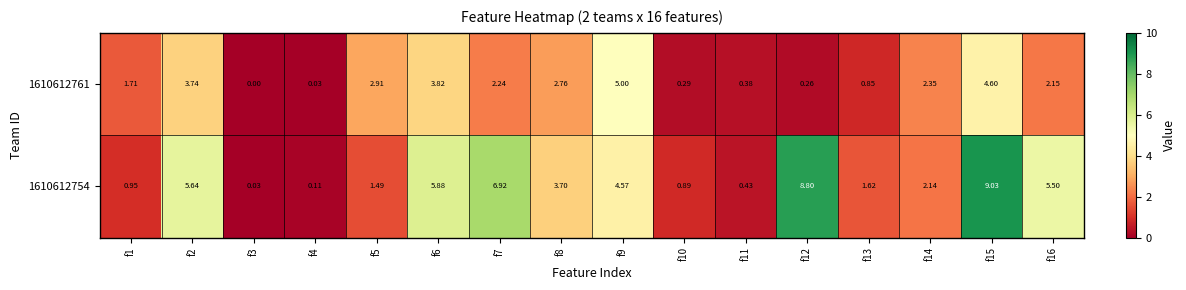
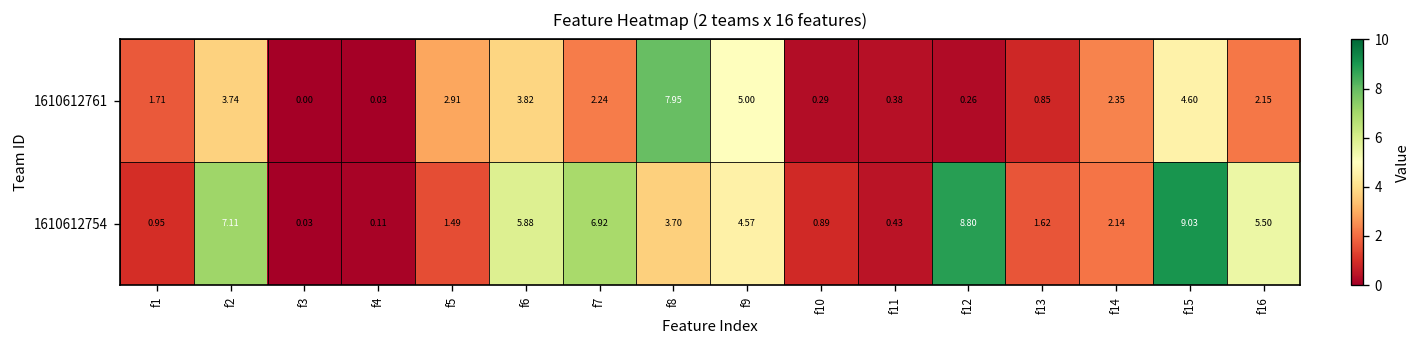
1610612761, f8: 2.76 -> 7.95
1610612754, f2: 5.64 -> 7.11
